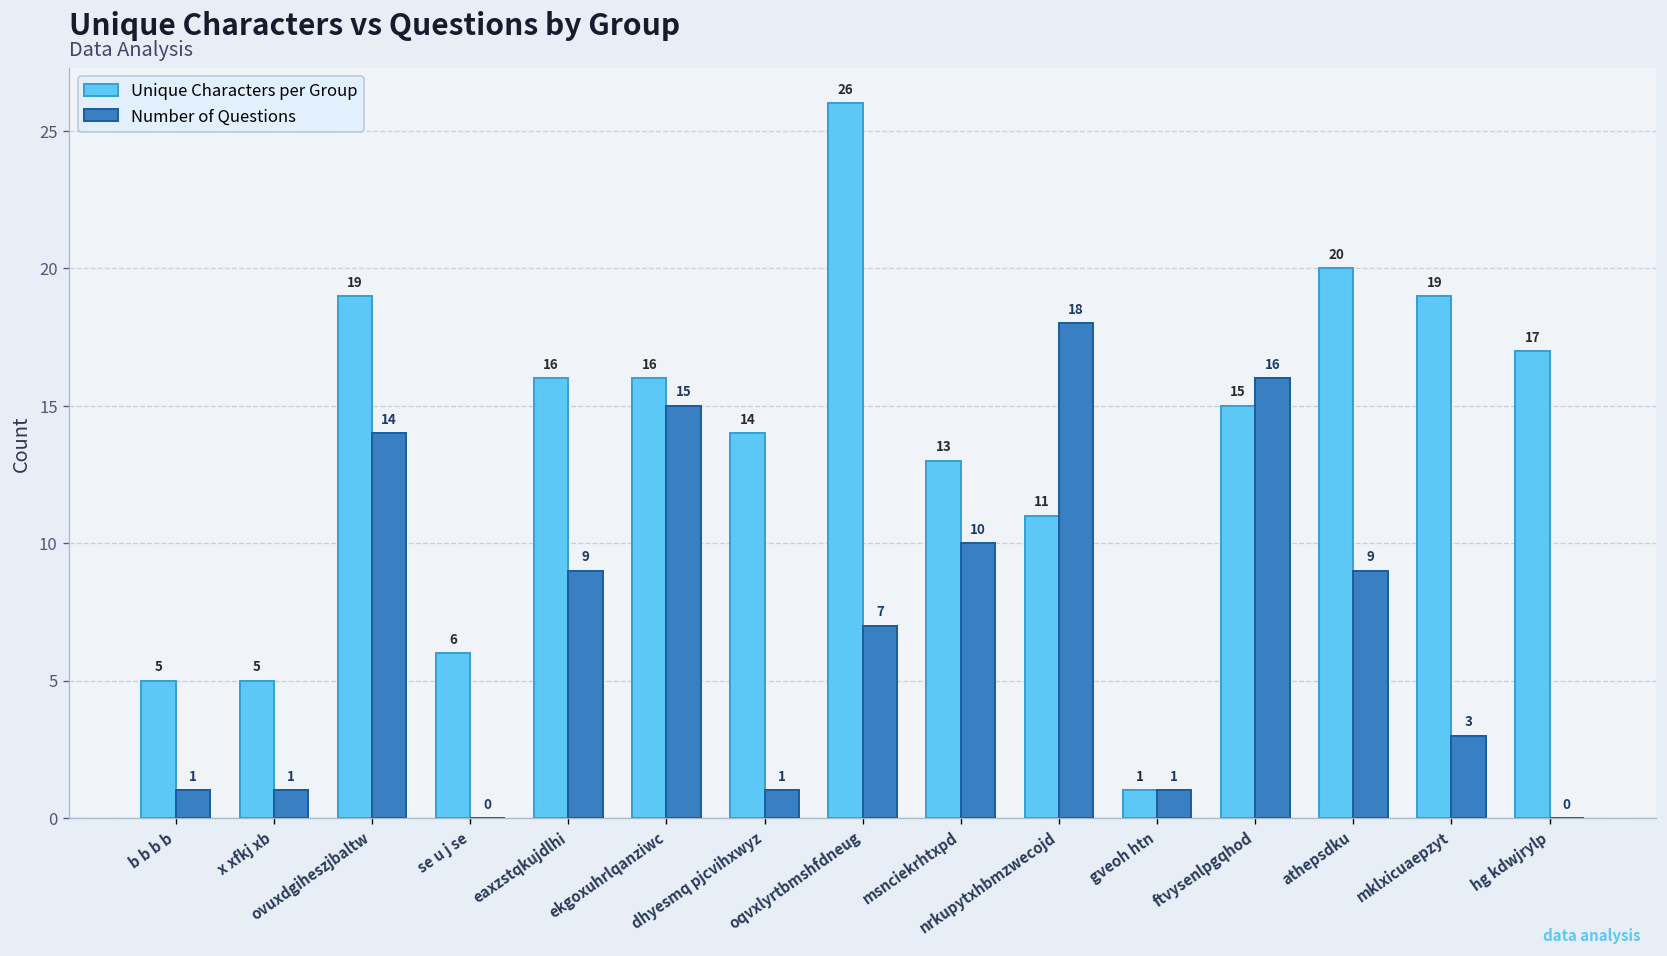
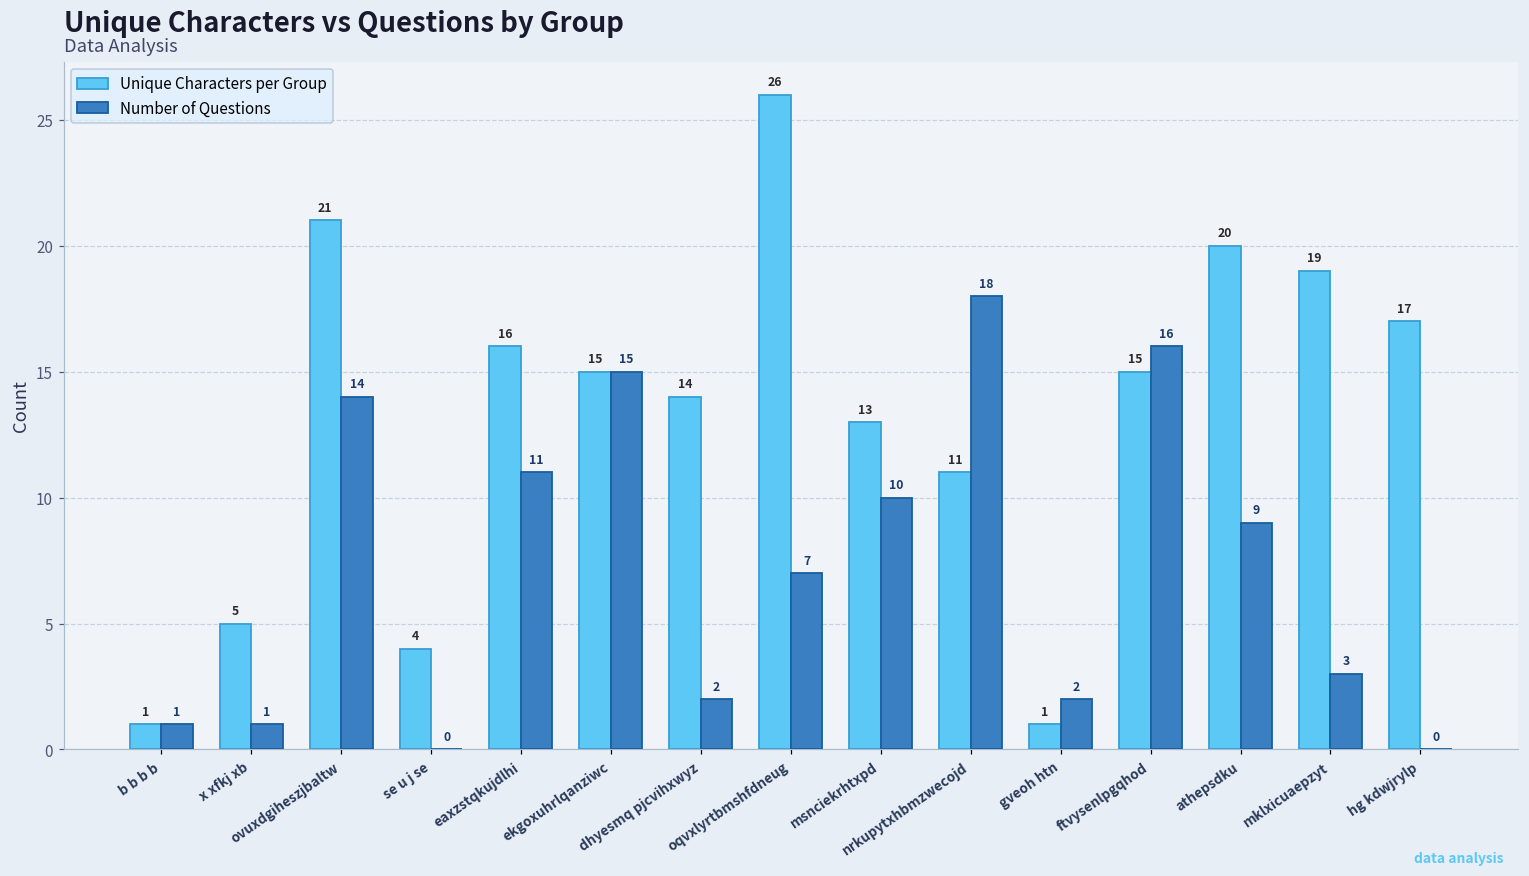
Unique Characters per Group, b b b b: 5 -> 1
Unique Characters per Group, ovuxdgiheszjbaltw: 19 -> 21
Unique Characters per Group, se u j se: 6 -> 4
Number of Questions, eaxzstqkujdlhi: 9 -> 11
Unique Characters per Group, ekgoxuhrlqanziwc: 16 -> 15
Number of Questions, dhyesmq pjcvihxwyz: 1 -> 2
Number of Questions, gveoh htn: 1 -> 2
